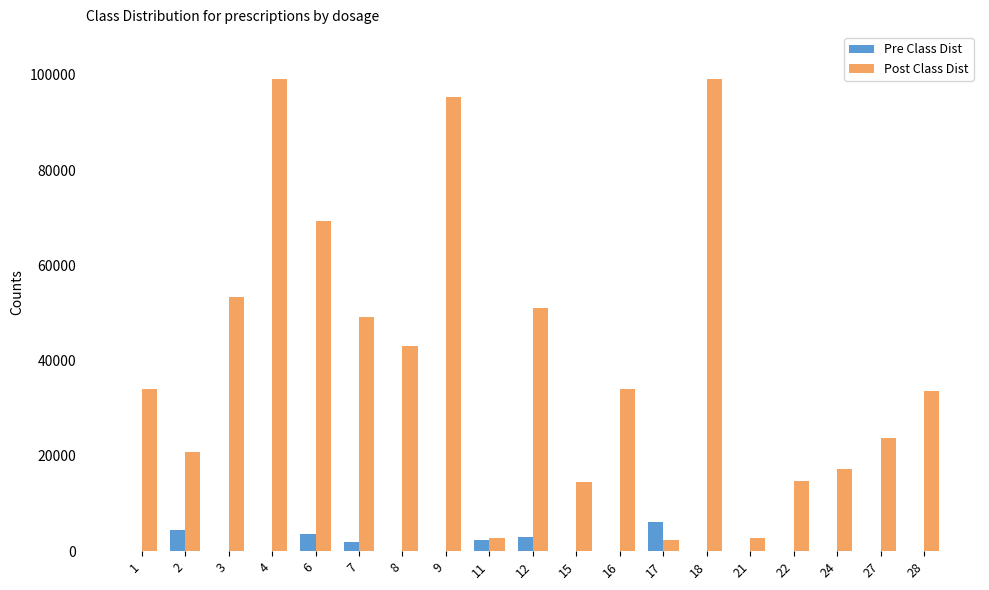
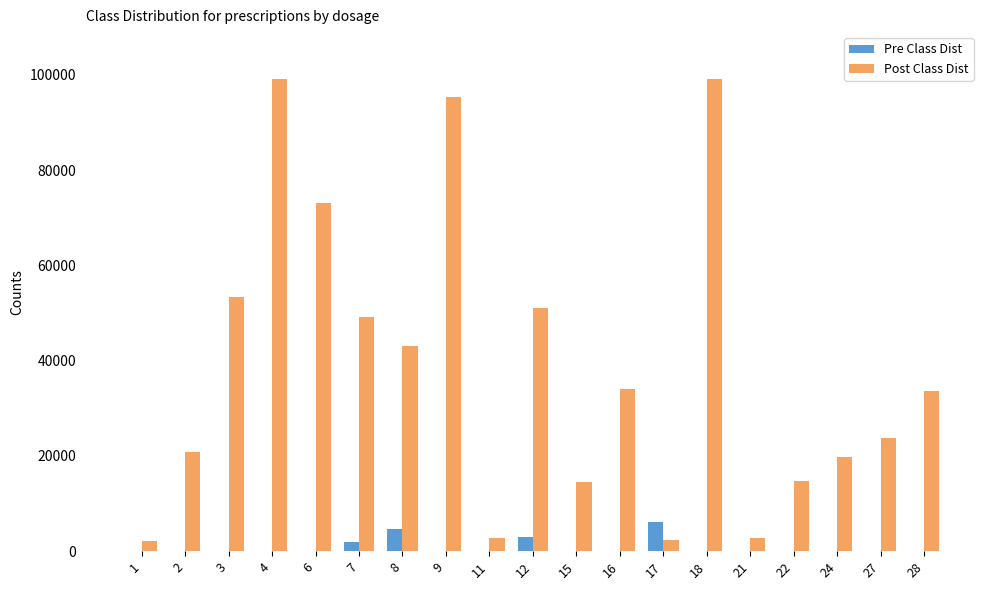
Post Class Dist, 1: 34000 -> 2000
Pre Class Dist, 2: 5000 -> 0
Pre Class Dist, 6: 4000 -> 0
Post Class Dist, 6: 69000 -> 73000
Pre Class Dist, 8: 0 -> 5000
Pre Class Dist, 11: 2000 -> 0
Post Class Dist, 24: 17000 -> 20000
